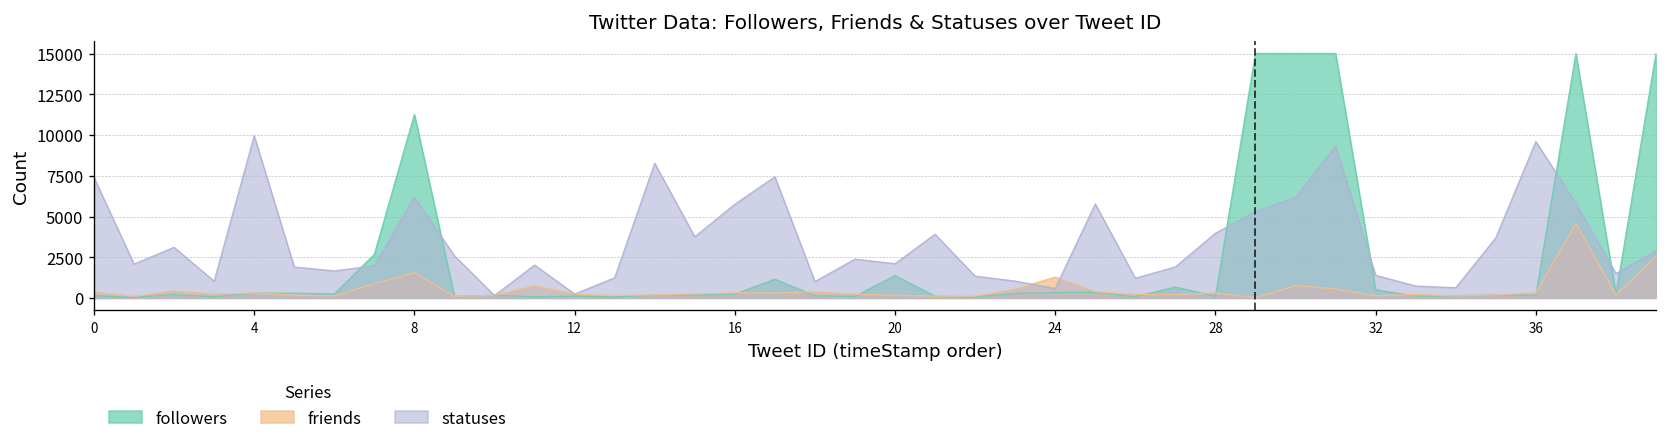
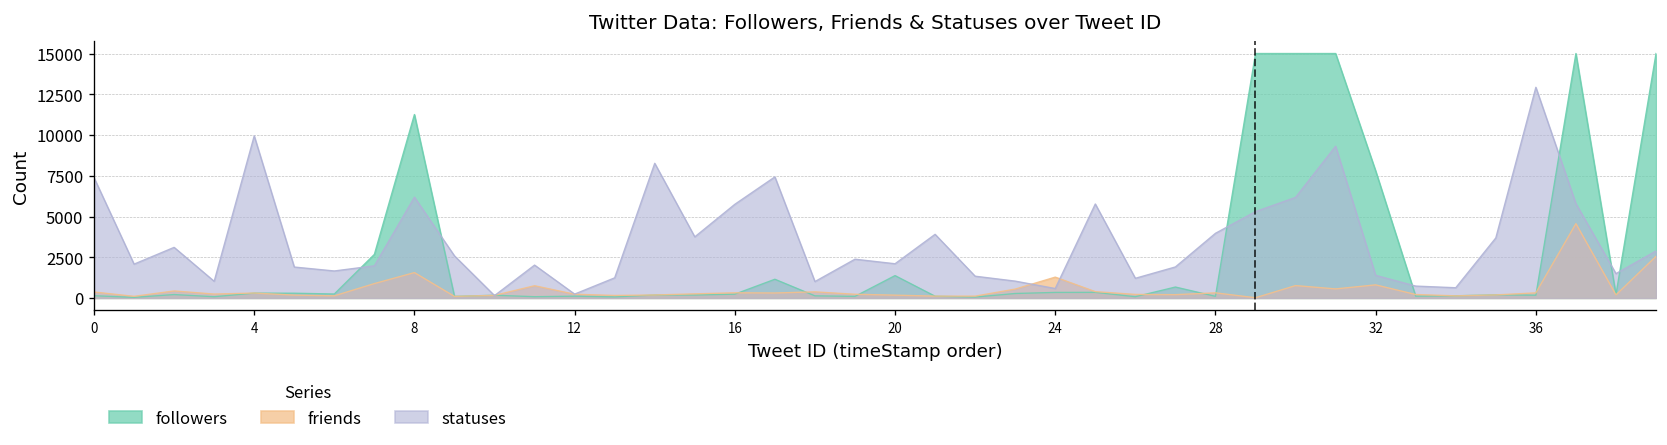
followers, 32: 500 -> 7800
friends, 32: 100 -> 800
statuses, 36: 9600 -> 12900
